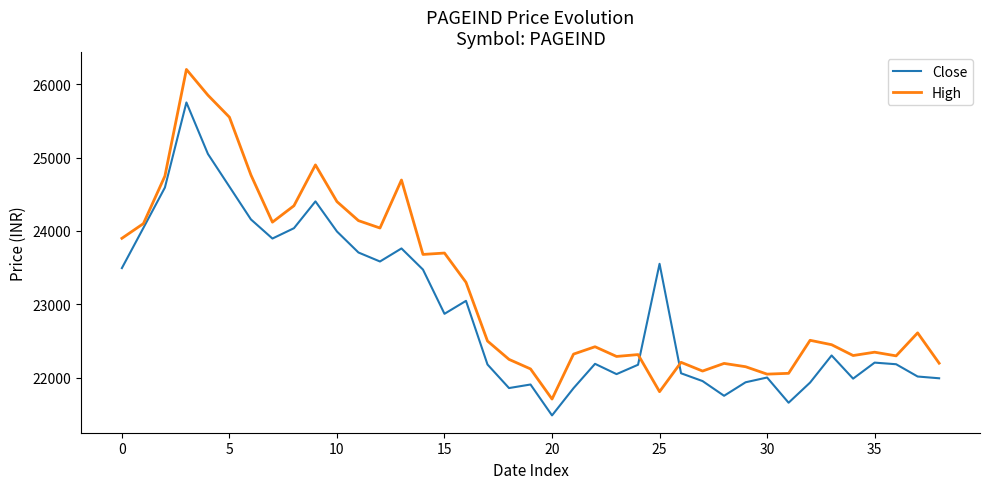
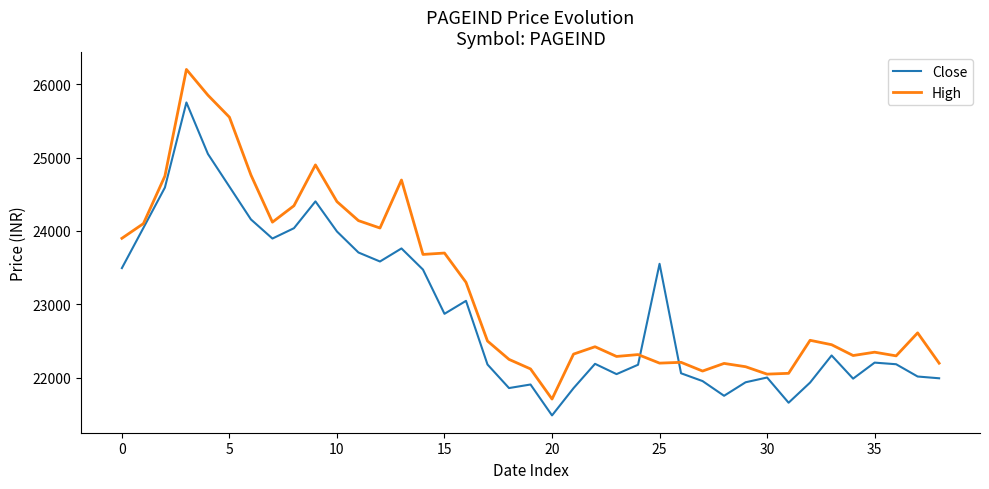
High, 25: 21800 -> 22200
